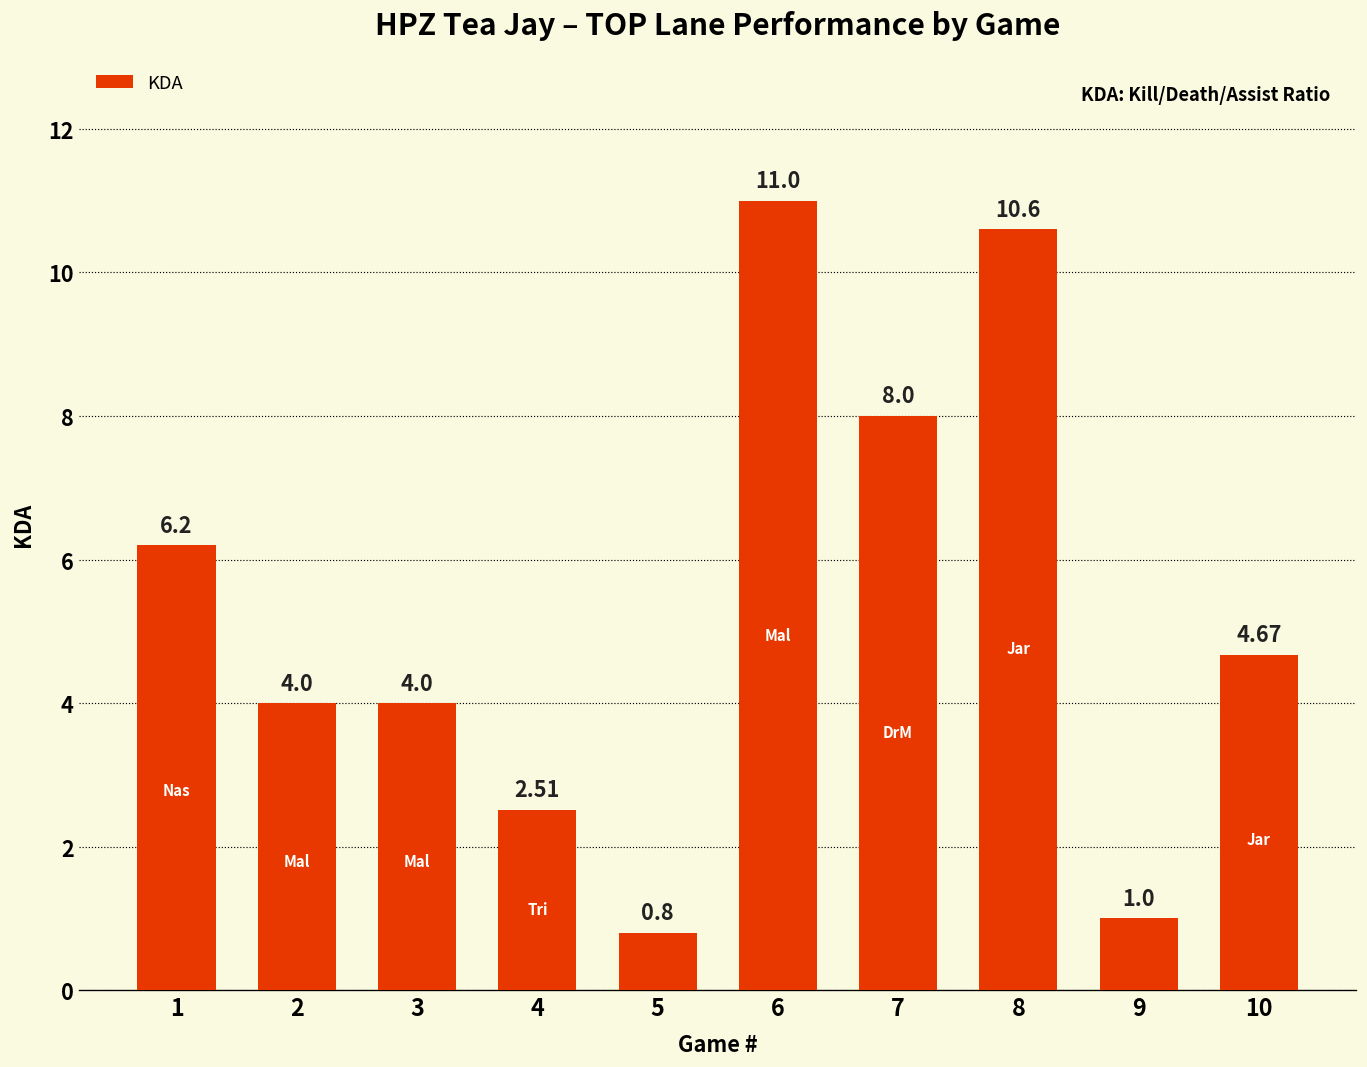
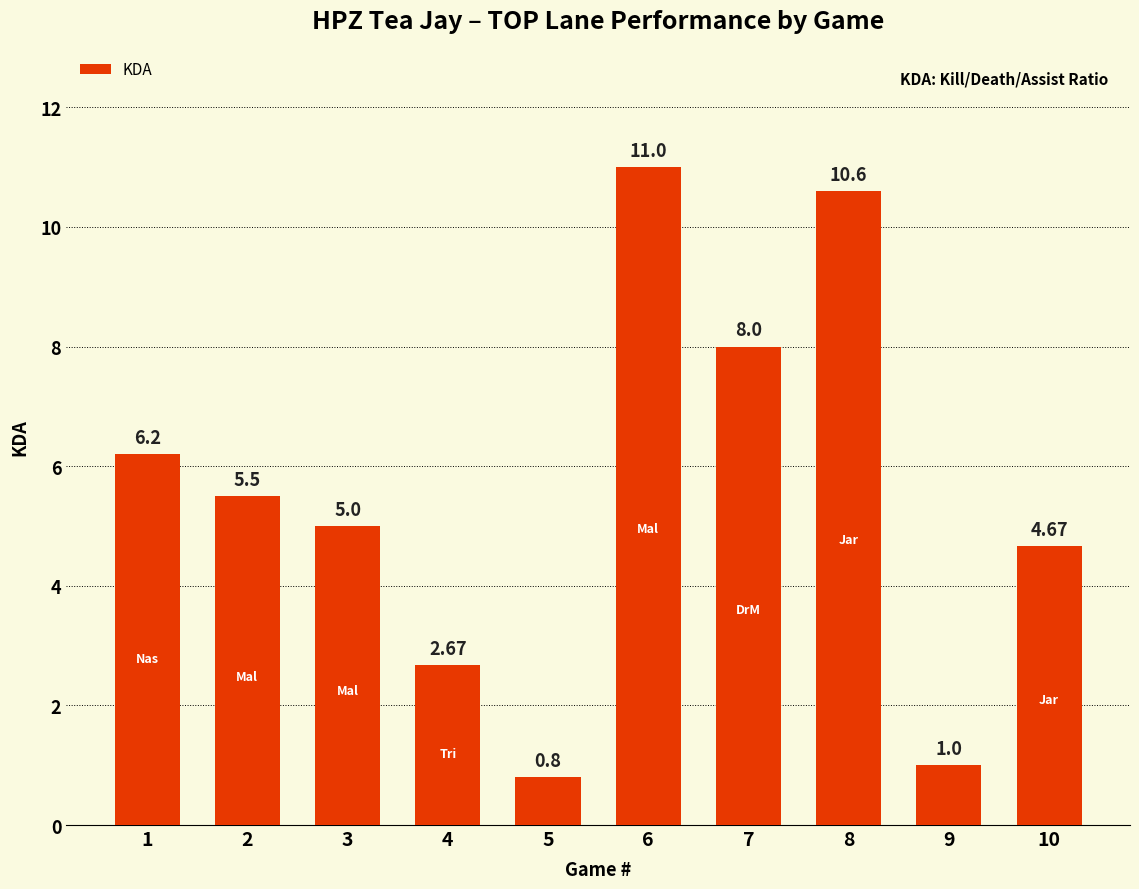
2: 4.0 -> 5.5
3: 4.0 -> 5.0
4: 2.51 -> 2.67
